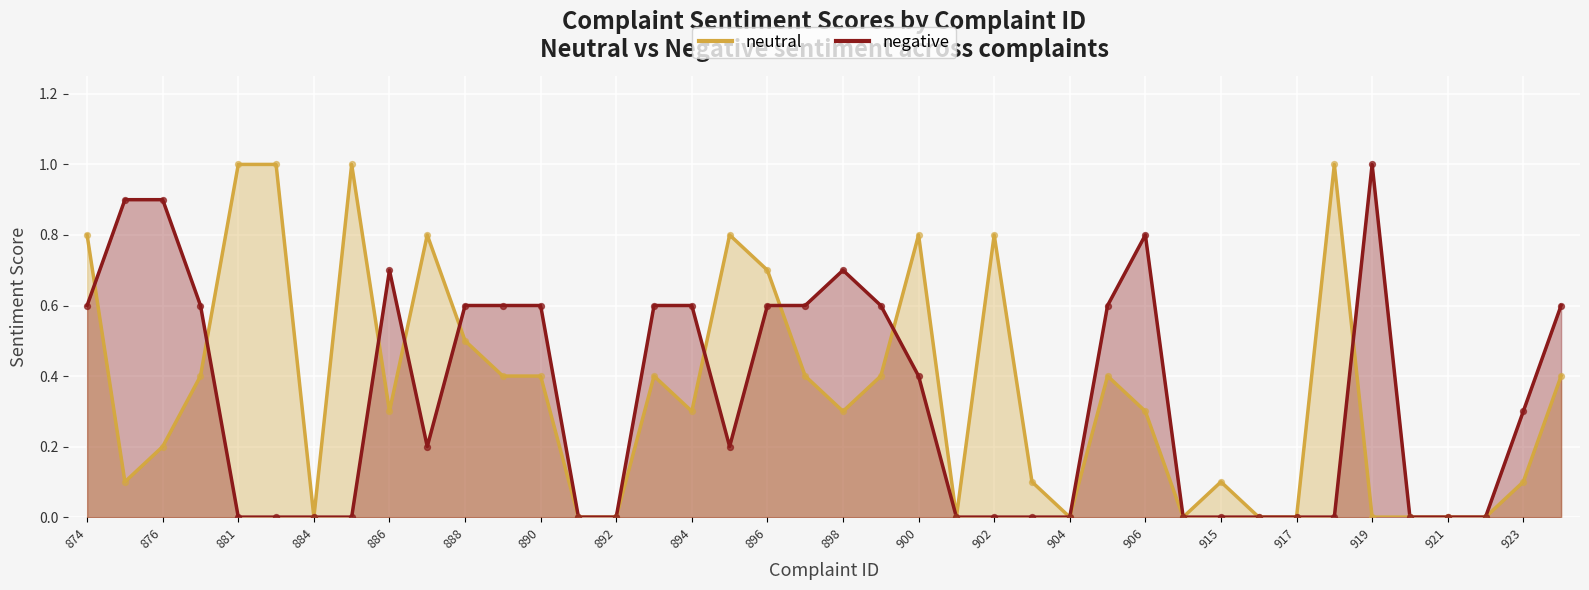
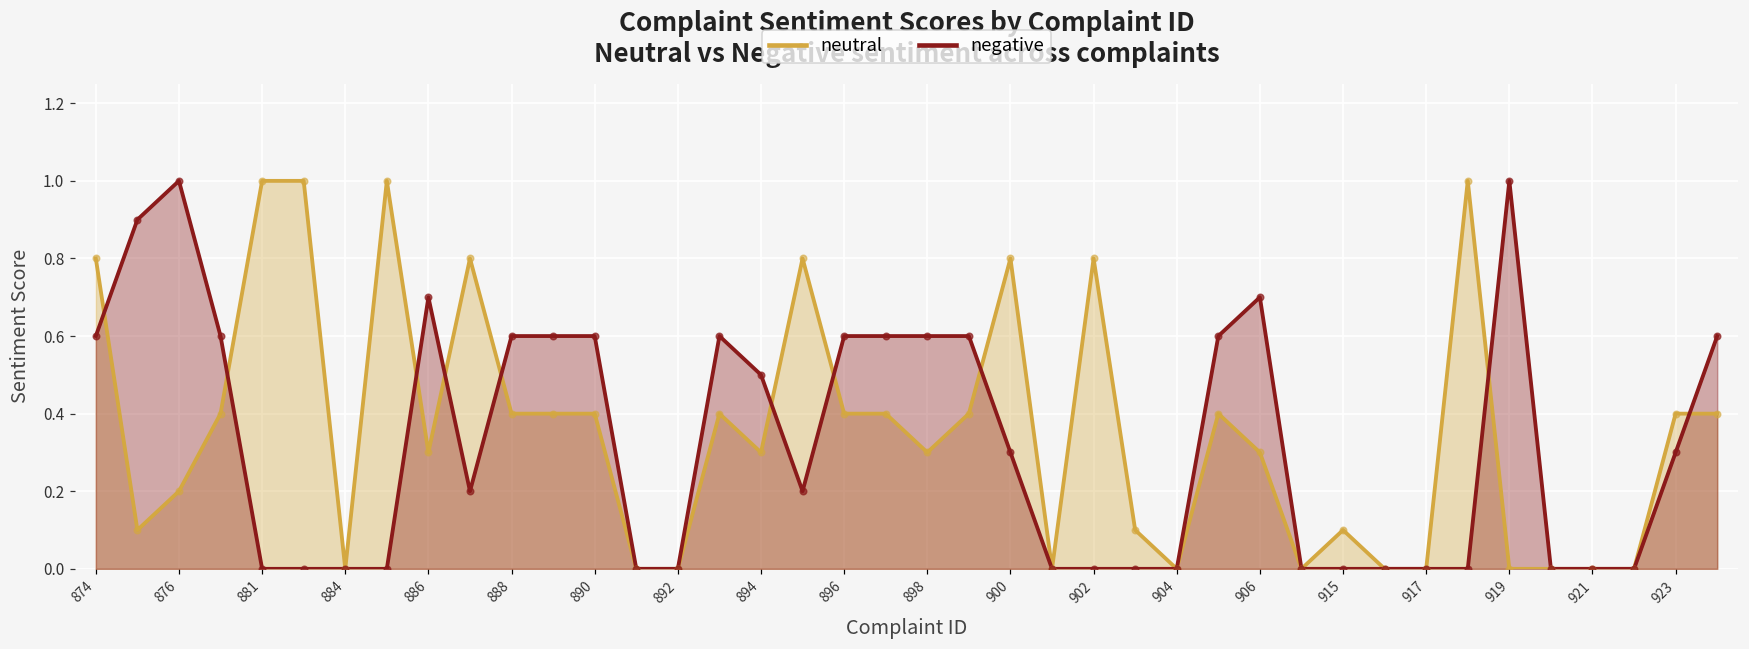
negative, 876: 0.9 -> 1.0
neutral, 888: 0.5 -> 0.4
negative, 894: 0.6 -> 0.5
neutral, 896: 0.7 -> 0.4
negative, 898: 0.7 -> 0.6
negative, 900: 0.4 -> 0.3
negative, 906: 0.8 -> 0.7
neutral, 923: 0.1 -> 0.4
